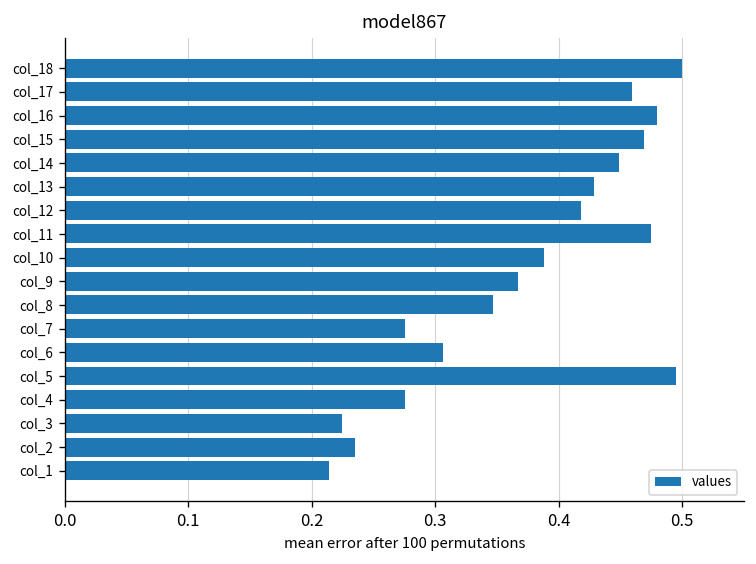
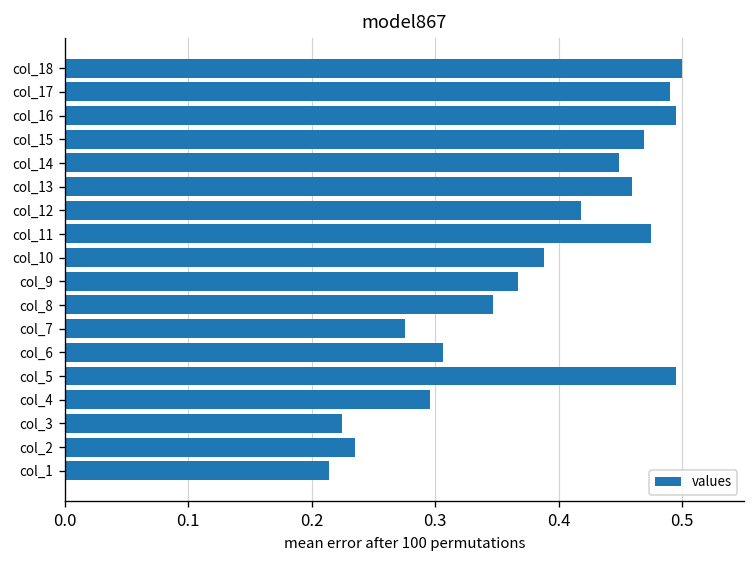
col_17: 0.459 -> 0.490
col_16: 0.480 -> 0.495
col_13: 0.429 -> 0.459
col_4: 0.276 -> 0.296
